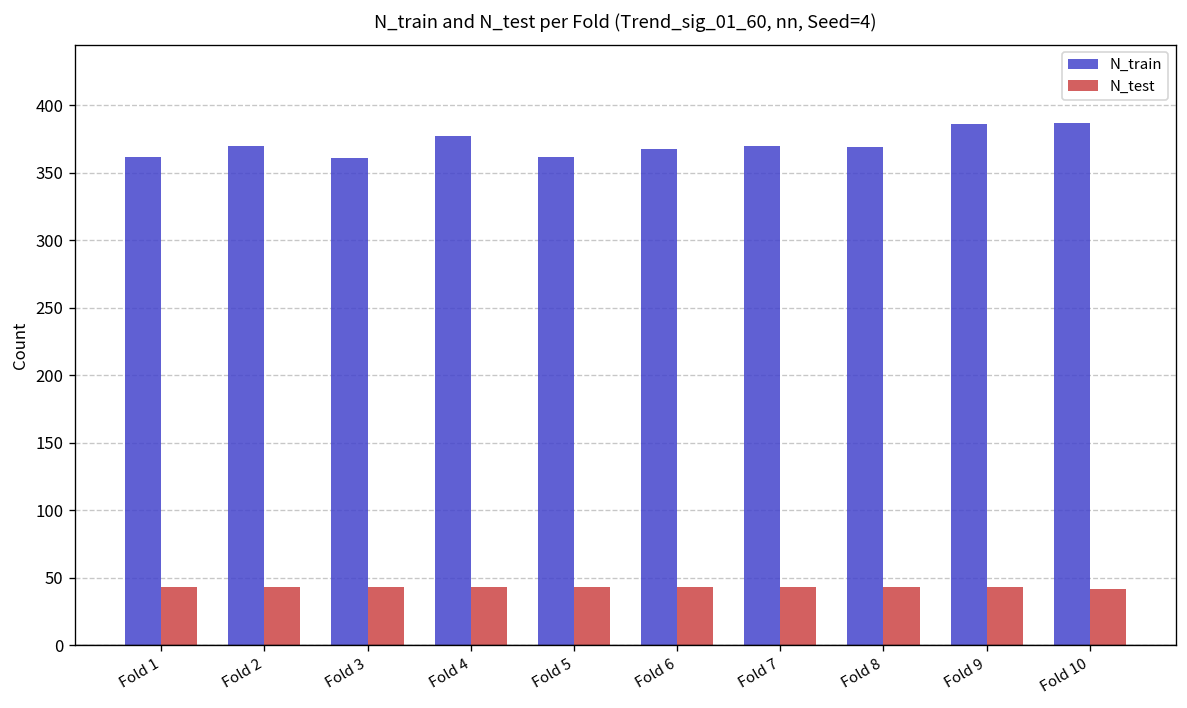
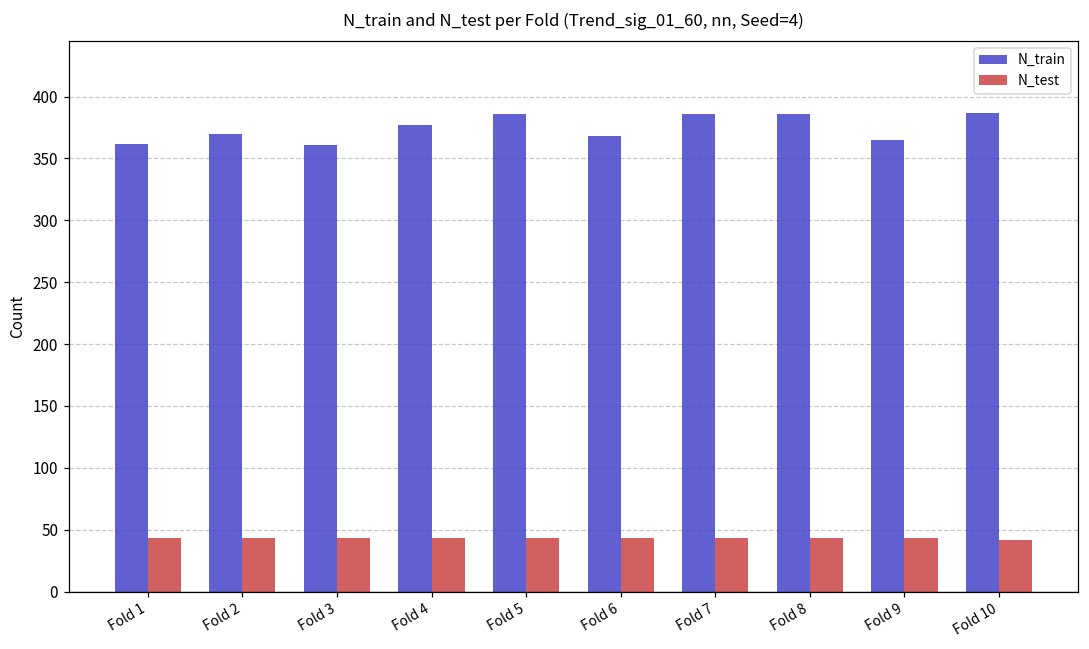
N_train, Fold 5: 362 -> 386
N_train, Fold 7: 370 -> 386
N_train, Fold 8: 369 -> 386
N_train, Fold 9: 386 -> 365
